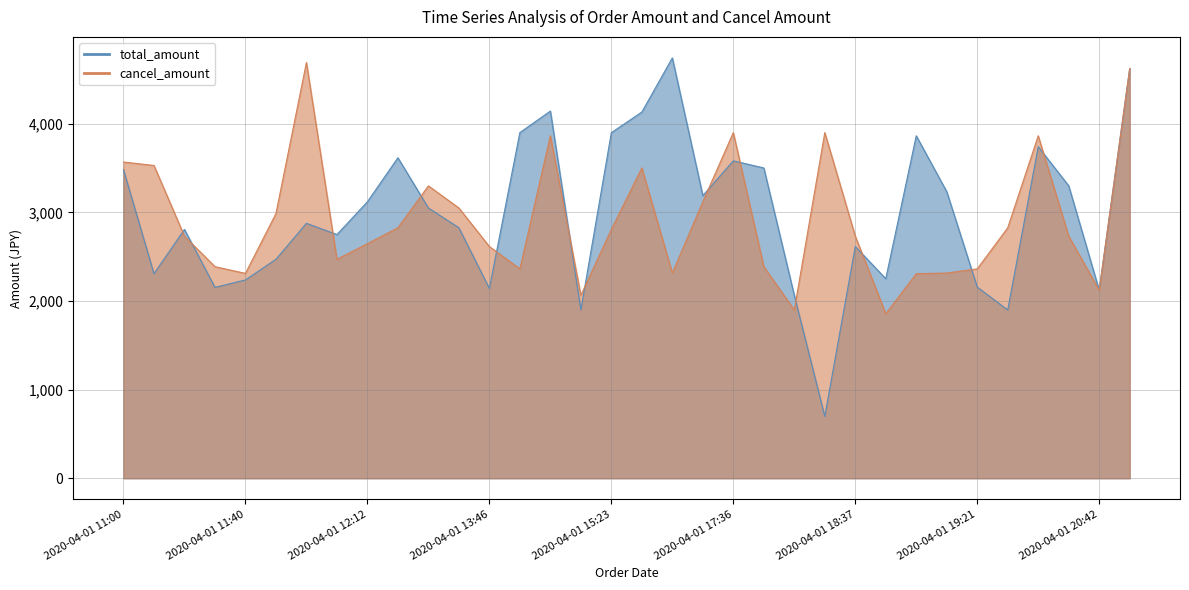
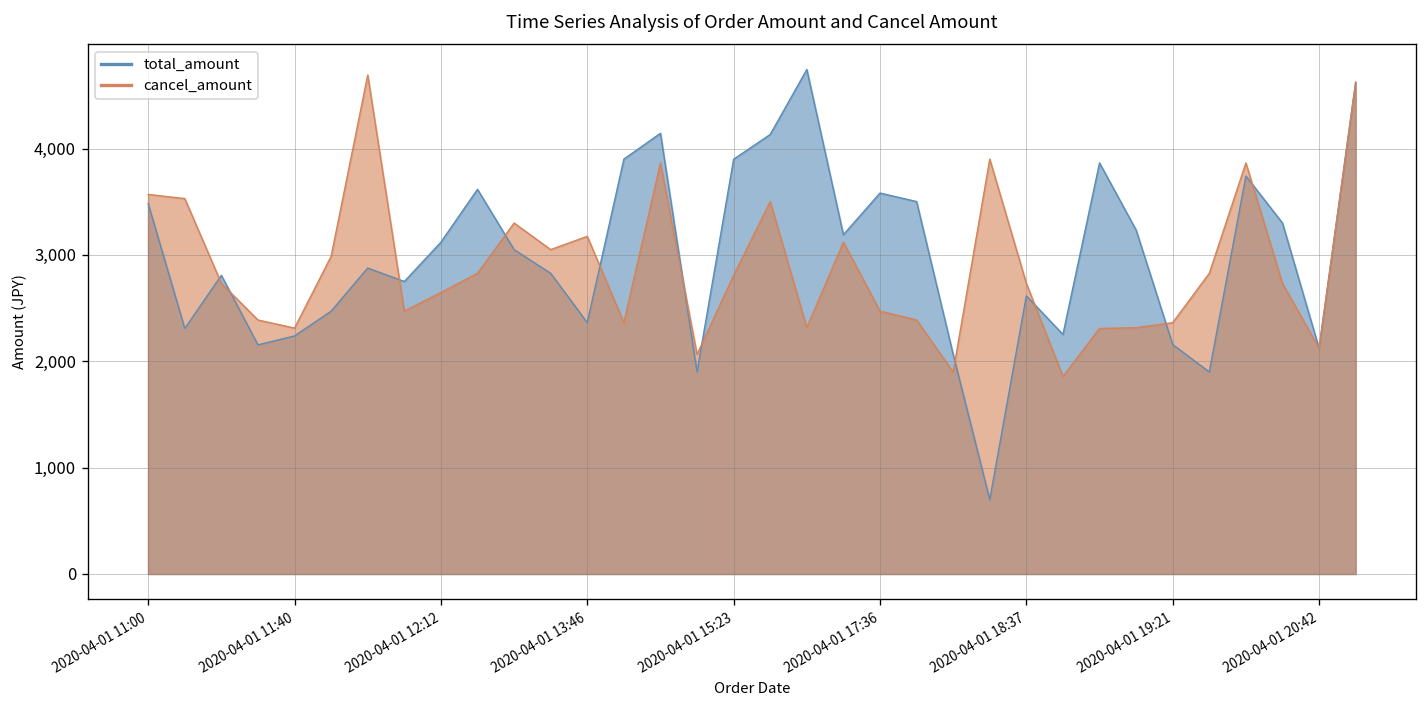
total_amount, 2020-04-01 13:46: 2,100 -> 2,400
cancel_amount, 2020-04-01 13:46: 2,600 -> 3,200
cancel_amount, 2020-04-01 17:36: 3,900 -> 2,500
